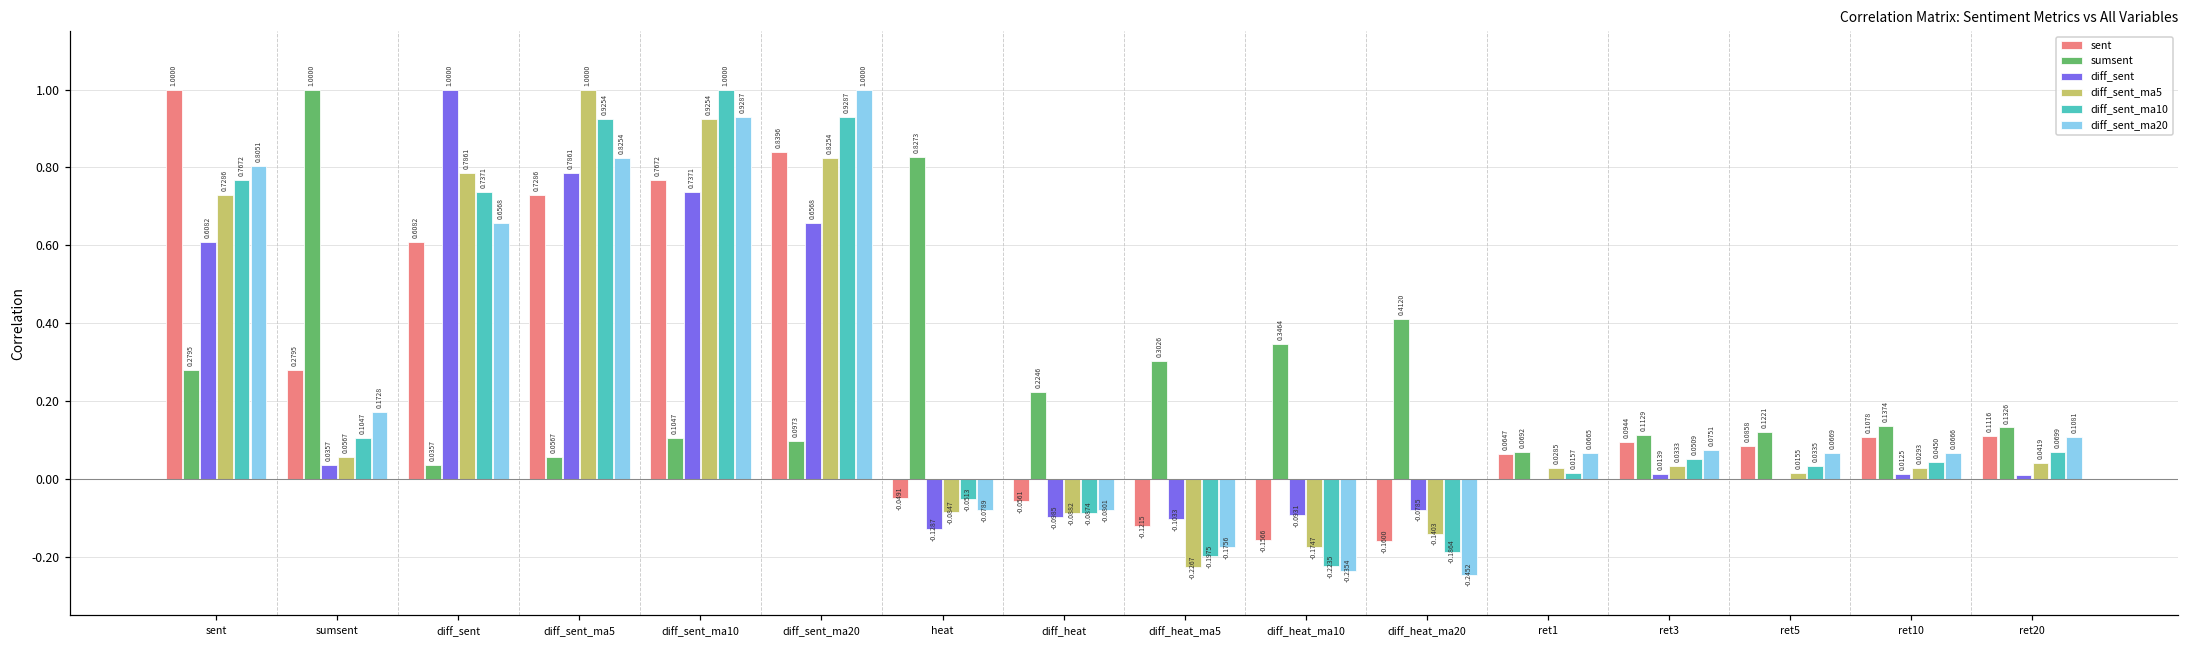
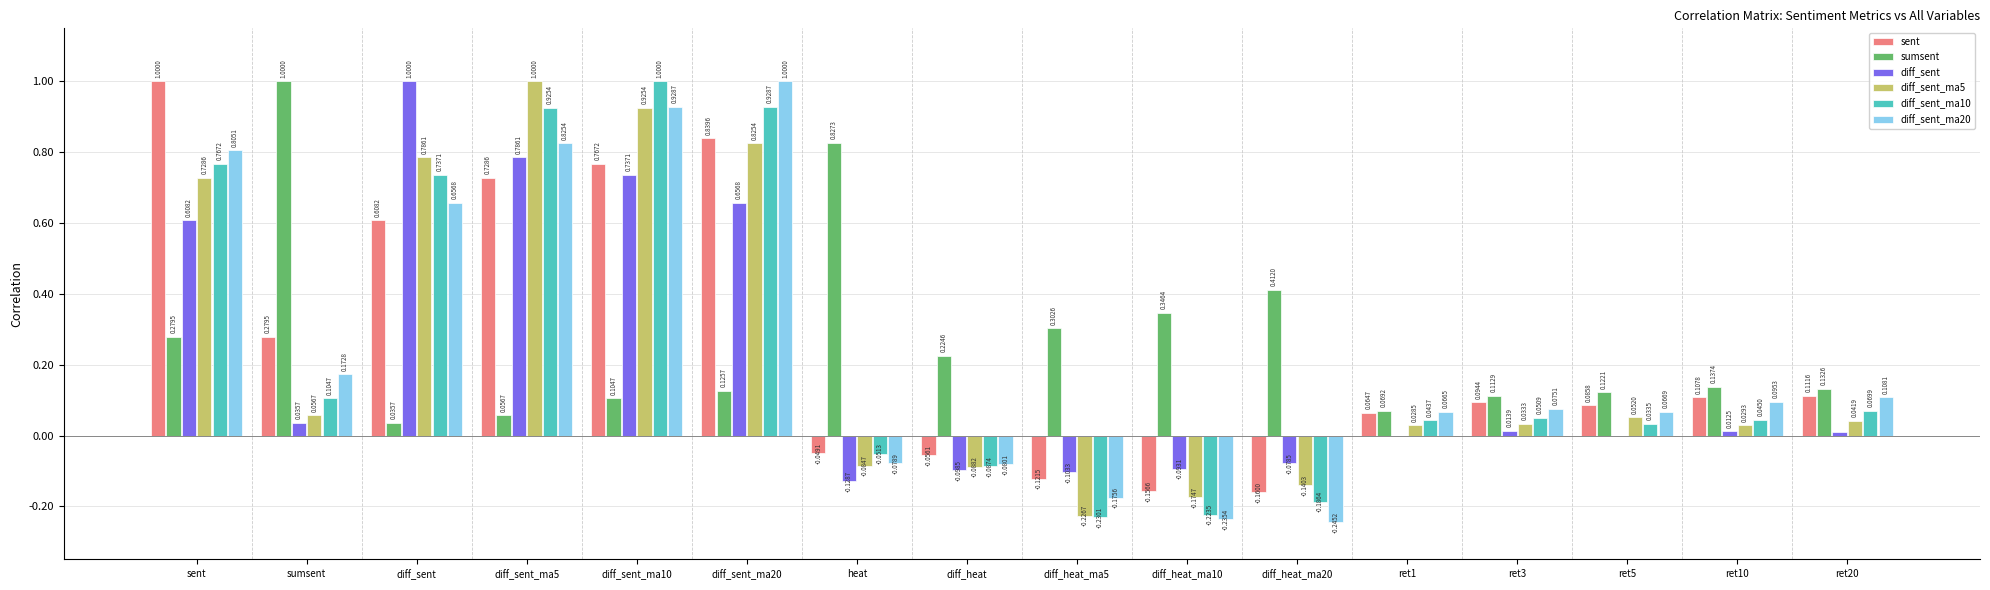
sumsent, diff_sent_ma20: 0.0973 -> 0.1257
diff_sent_ma10, diff_heat_ma5: -0.1975 -> -0.2301
diff_sent_ma10, ret1: 0.0157 -> 0.0437
diff_sent_ma5, ret5: 0.0155 -> 0.0520
diff_sent_ma20, ret10: 0.0666 -> 0.0953
